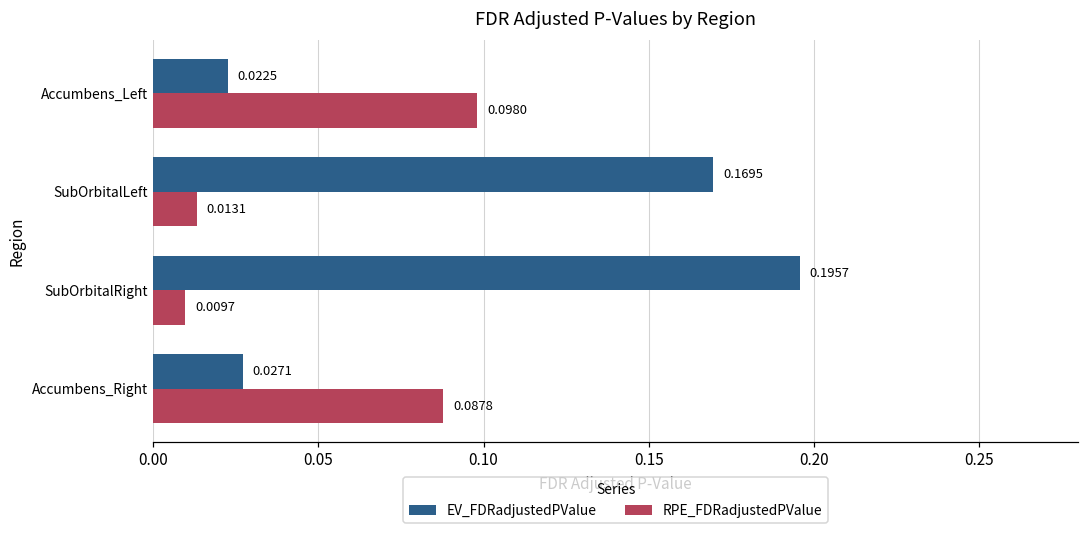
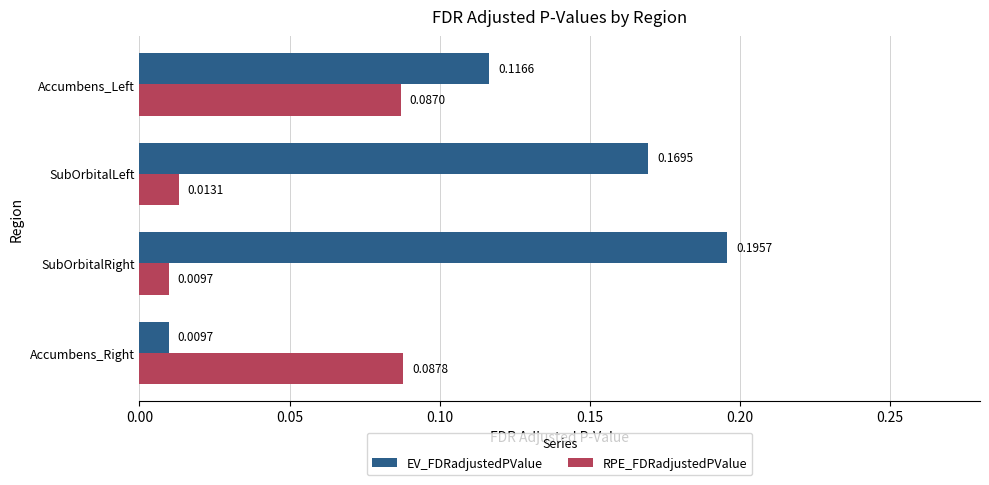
EV_FDRadjustedPValue, Accumbens_Left: 0.0225 -> 0.1166
RPE_FDRadjustedPValue, Accumbens_Left: 0.0980 -> 0.0870
EV_FDRadjustedPValue, Accumbens_Right: 0.0271 -> 0.0097
